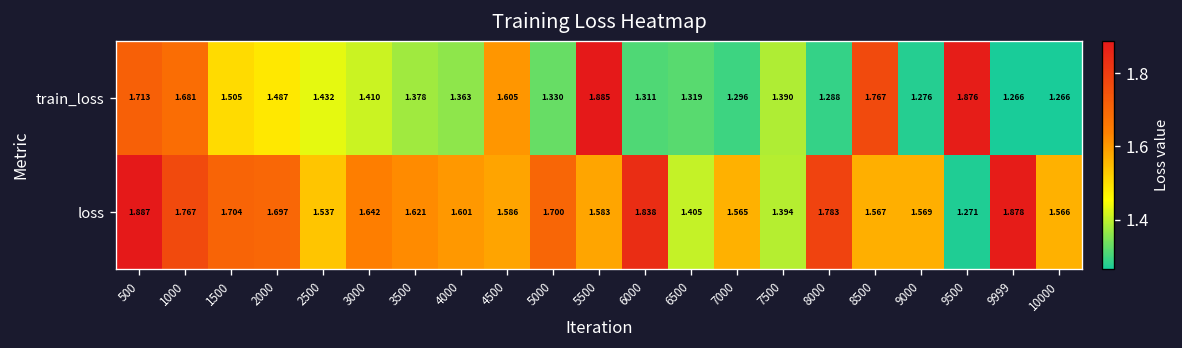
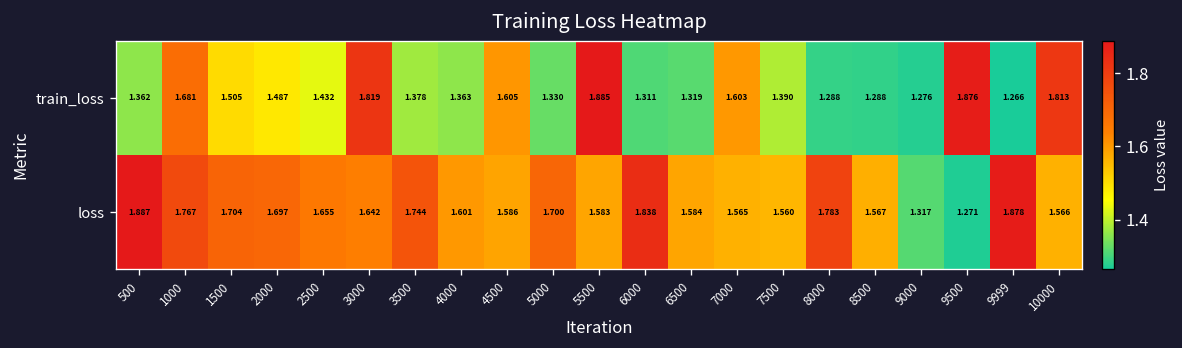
train_loss, 500: 1.713 -> 1.362
train_loss, 3000: 1.410 -> 1.819
train_loss, 7000: 1.296 -> 1.603
train_loss, 8500: 1.767 -> 1.288
train_loss, 10000: 1.266 -> 1.813
loss, 2500: 1.537 -> 1.655
loss, 3500: 1.621 -> 1.744
loss, 6500: 1.405 -> 1.584
loss, 7500: 1.394 -> 1.560
loss, 9000: 1.569 -> 1.317
